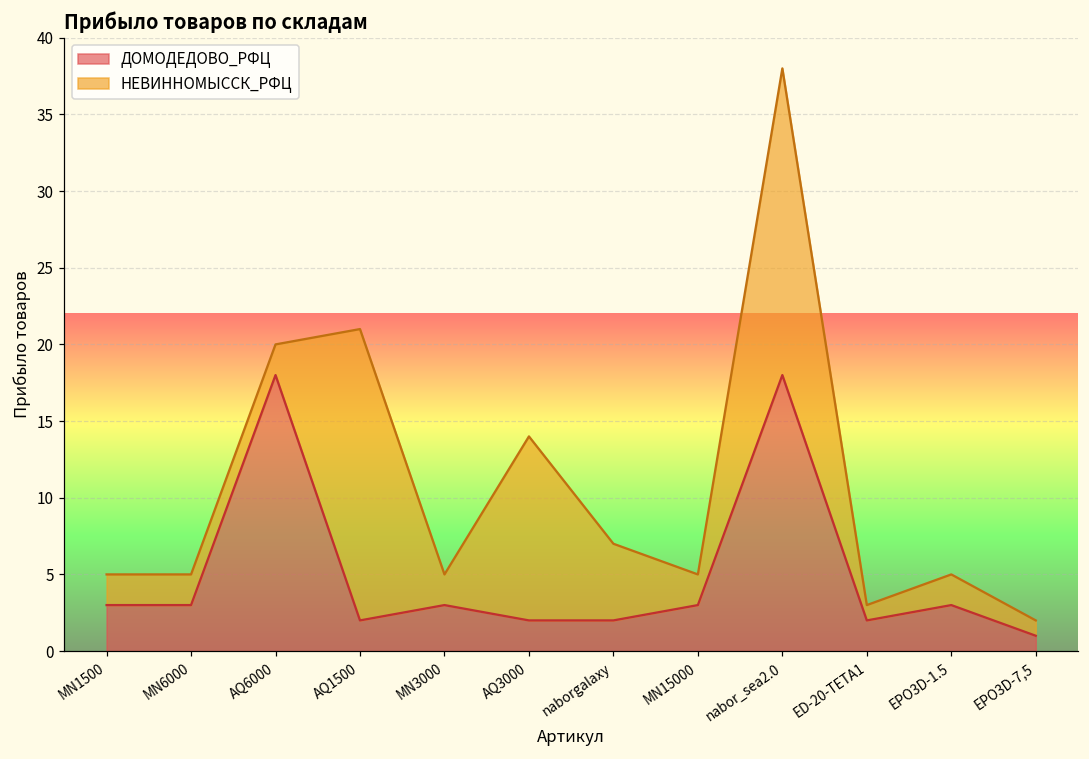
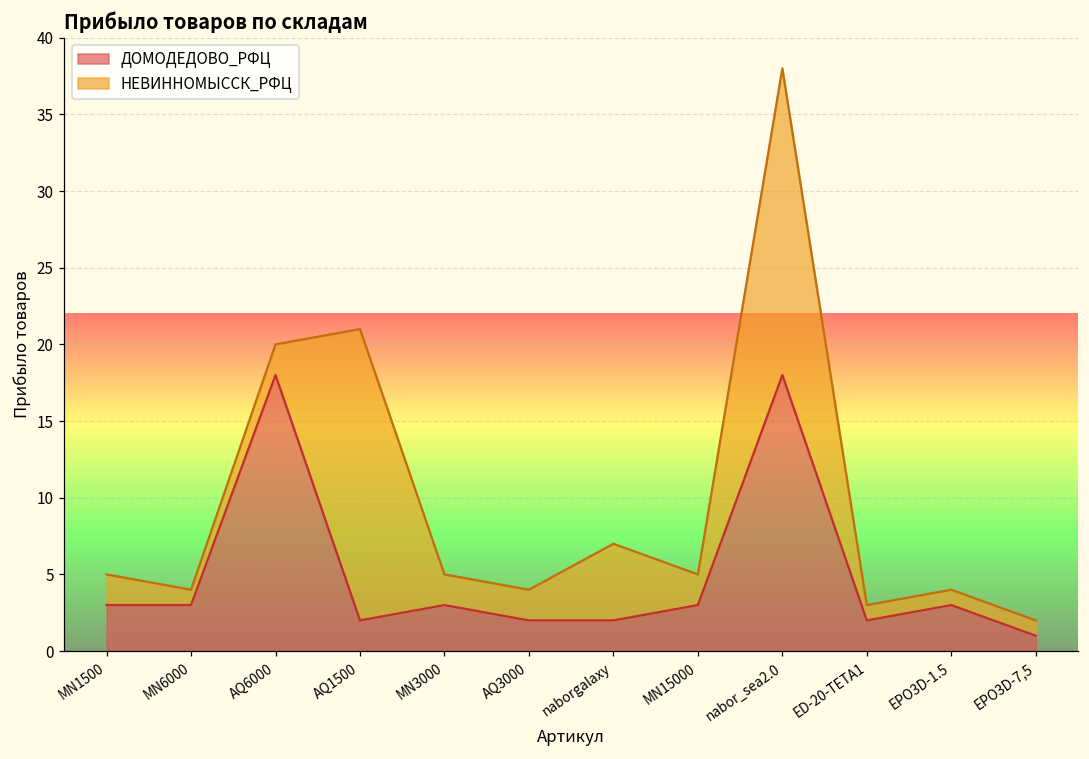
НЕВИННОМЫССК_РФЦ, MN6000: 2 -> 1
НЕВИННОМЫССК_РФЦ, AQ3000: 12 -> 2
НЕВИННОМЫССК_РФЦ, EPO3D-1.5: 2 -> 1
